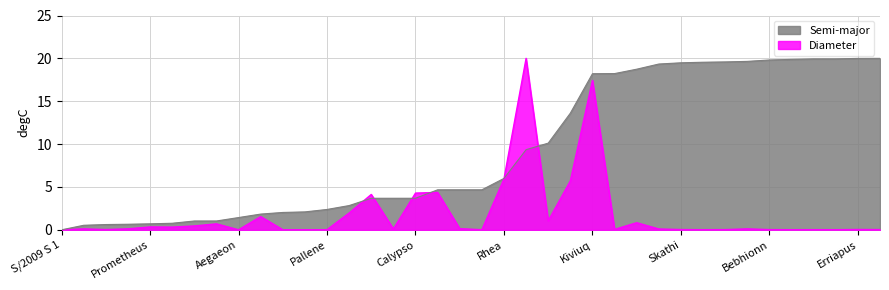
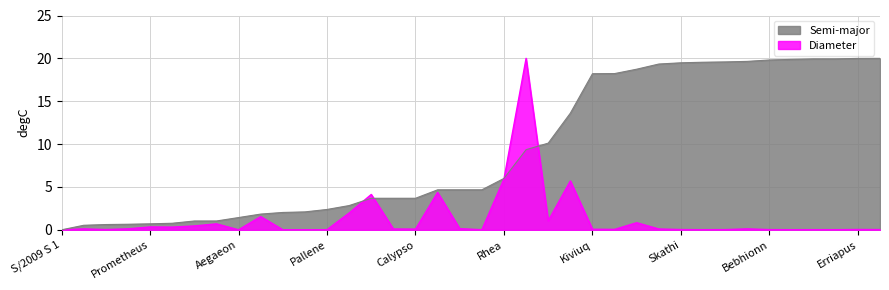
Diameter, Calypso: 4 -> 0
Diameter, Kiviuq: 17 -> 0
